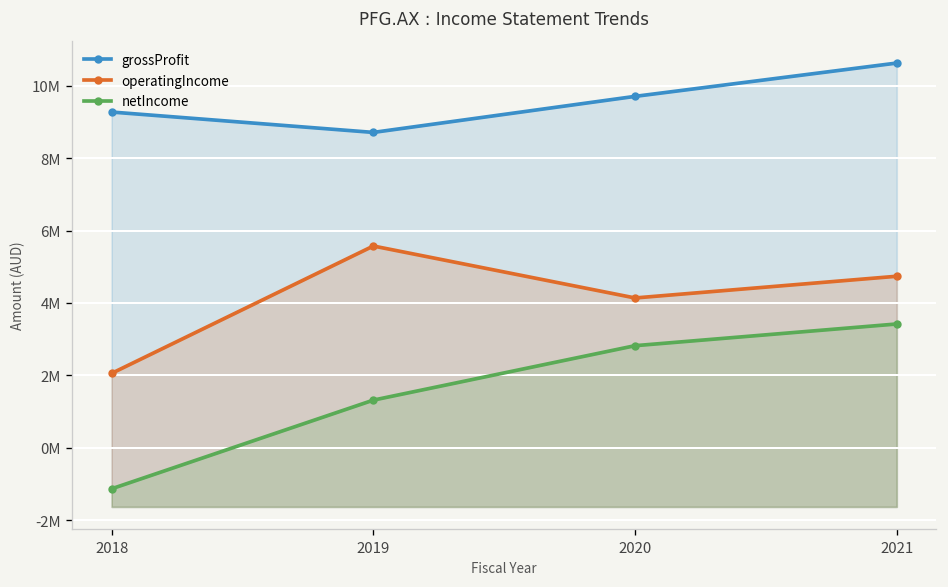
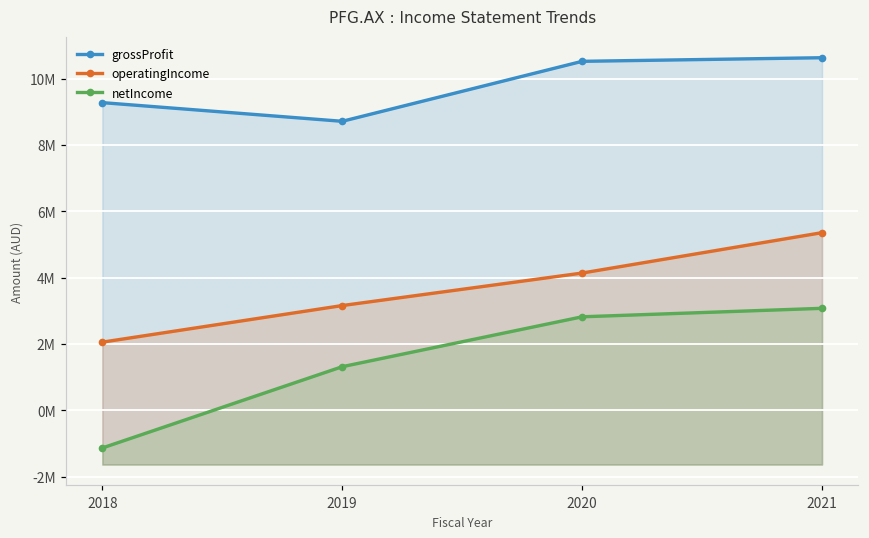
operatingIncome, 2019: 5600000 -> 3200000
grossProfit, 2020: 9700000 -> 10500000
operatingIncome, 2021: 4700000 -> 5400000
netIncome, 2021: 3400000 -> 3100000
